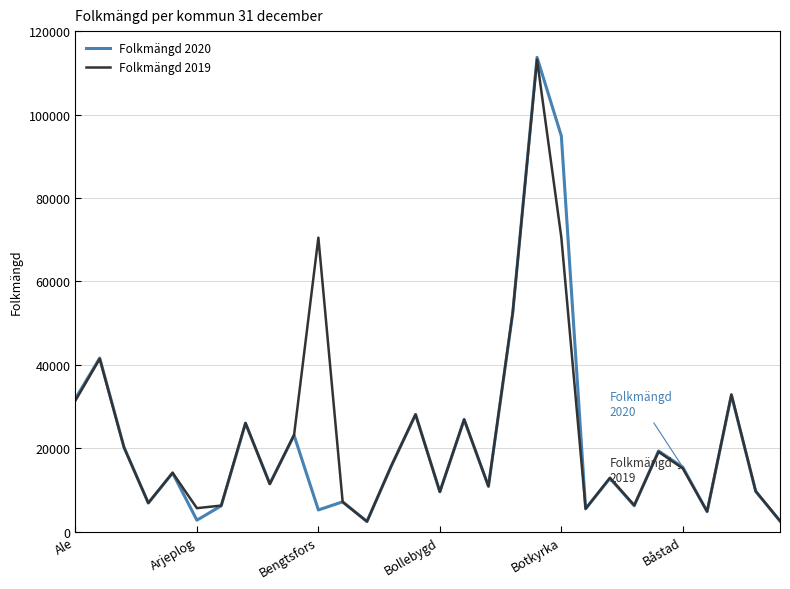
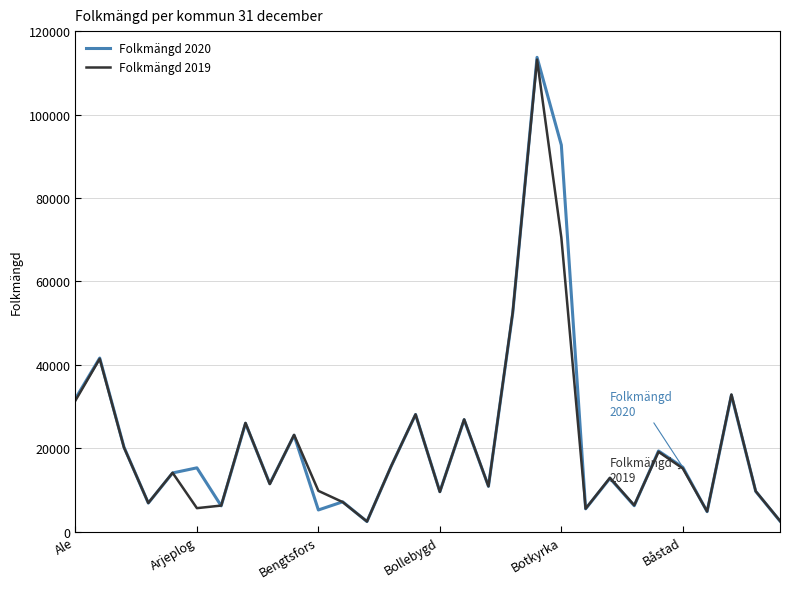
Folkmängd 2020, Arjeplog: 3000 -> 15000
Folkmängd 2019, Bengtsfors: 70000 -> 10000
Folkmängd 2020, Botkyrka: 95000 -> 93000
